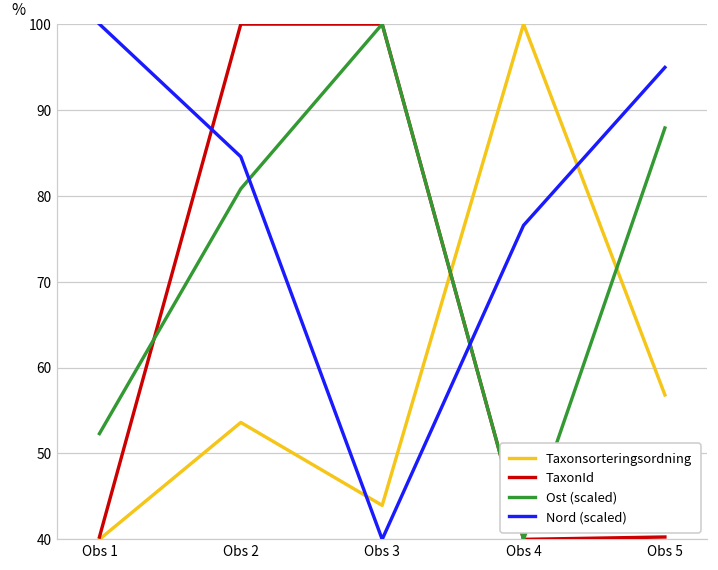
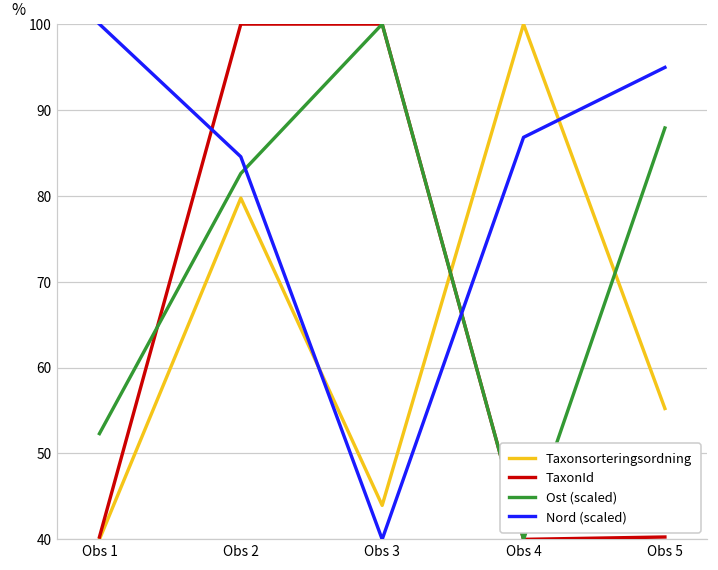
Taxonsorteringsordning, Obs 2: 54 -> 80
Ost (scaled), Obs 2: 81 -> 83
Nord (scaled), Obs 4: 77 -> 87
Taxonsorteringsordning, Obs 5: 57 -> 55
